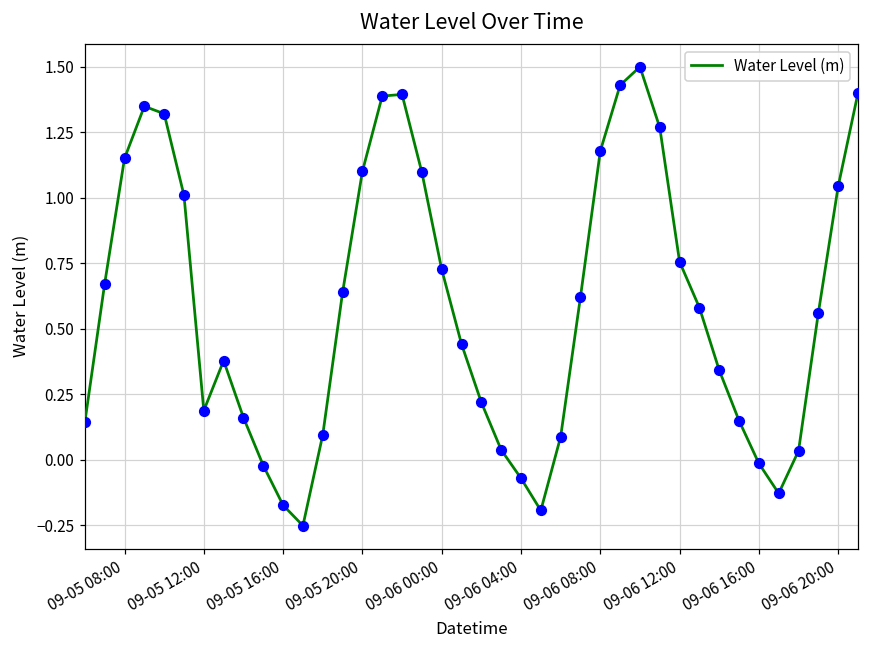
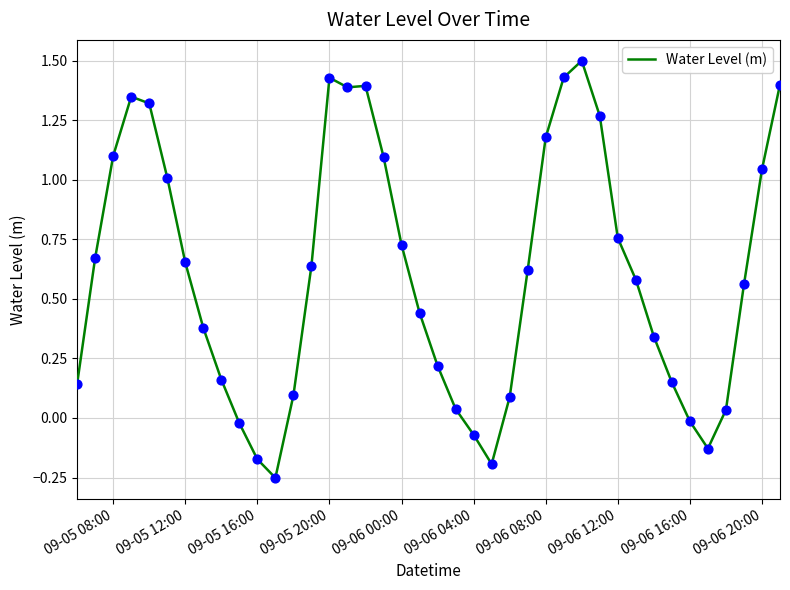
09-05 08:00: 1.15 -> 1.10
09-05 12:00: 0.19 -> 0.65
09-05 20:00: 1.10 -> 1.43
